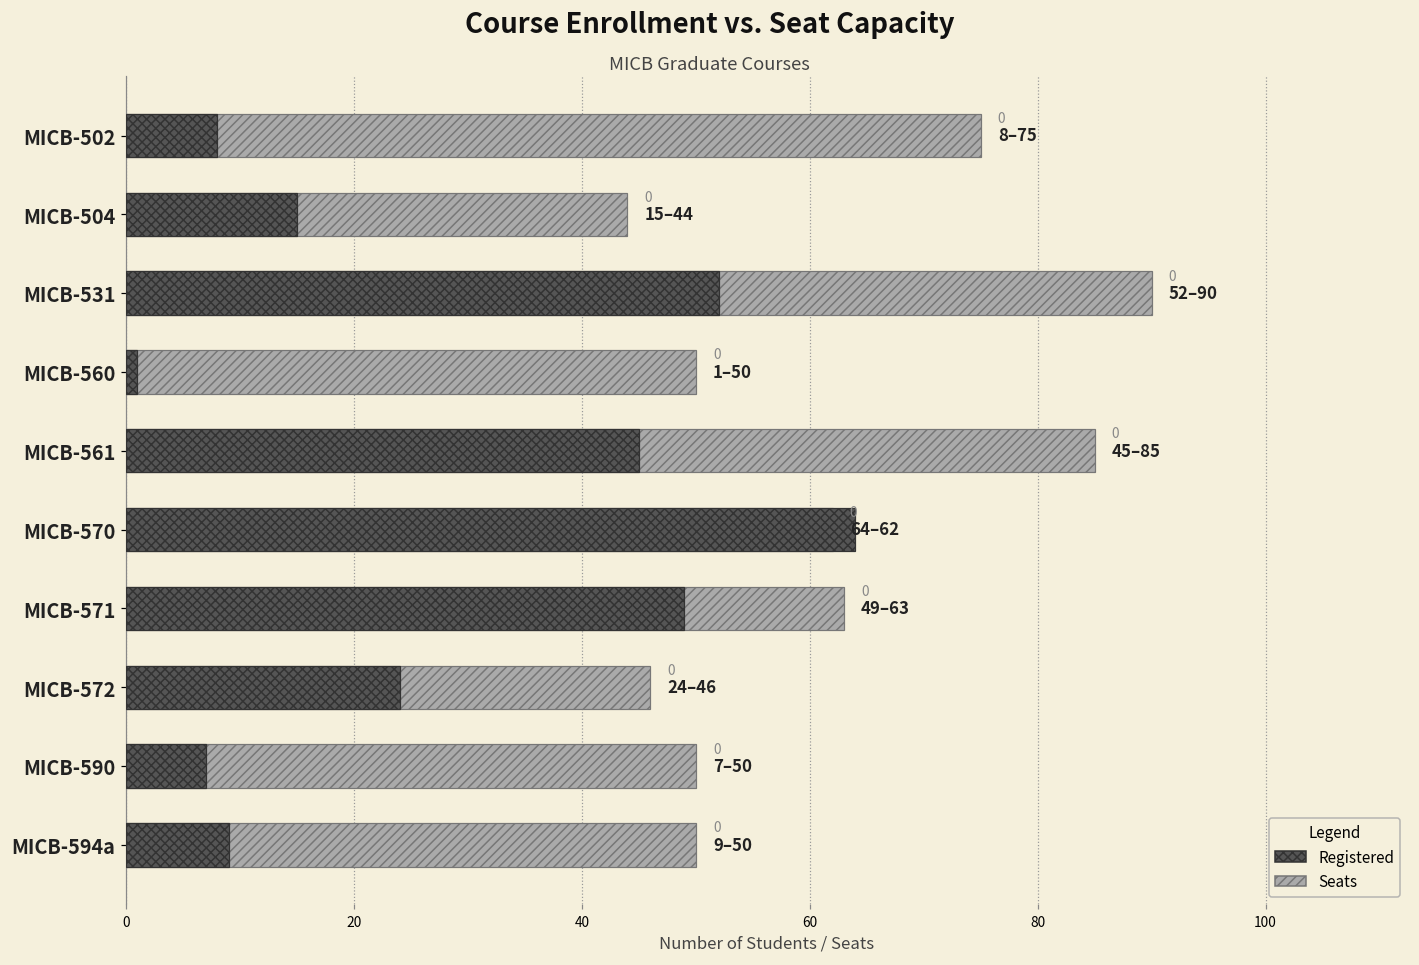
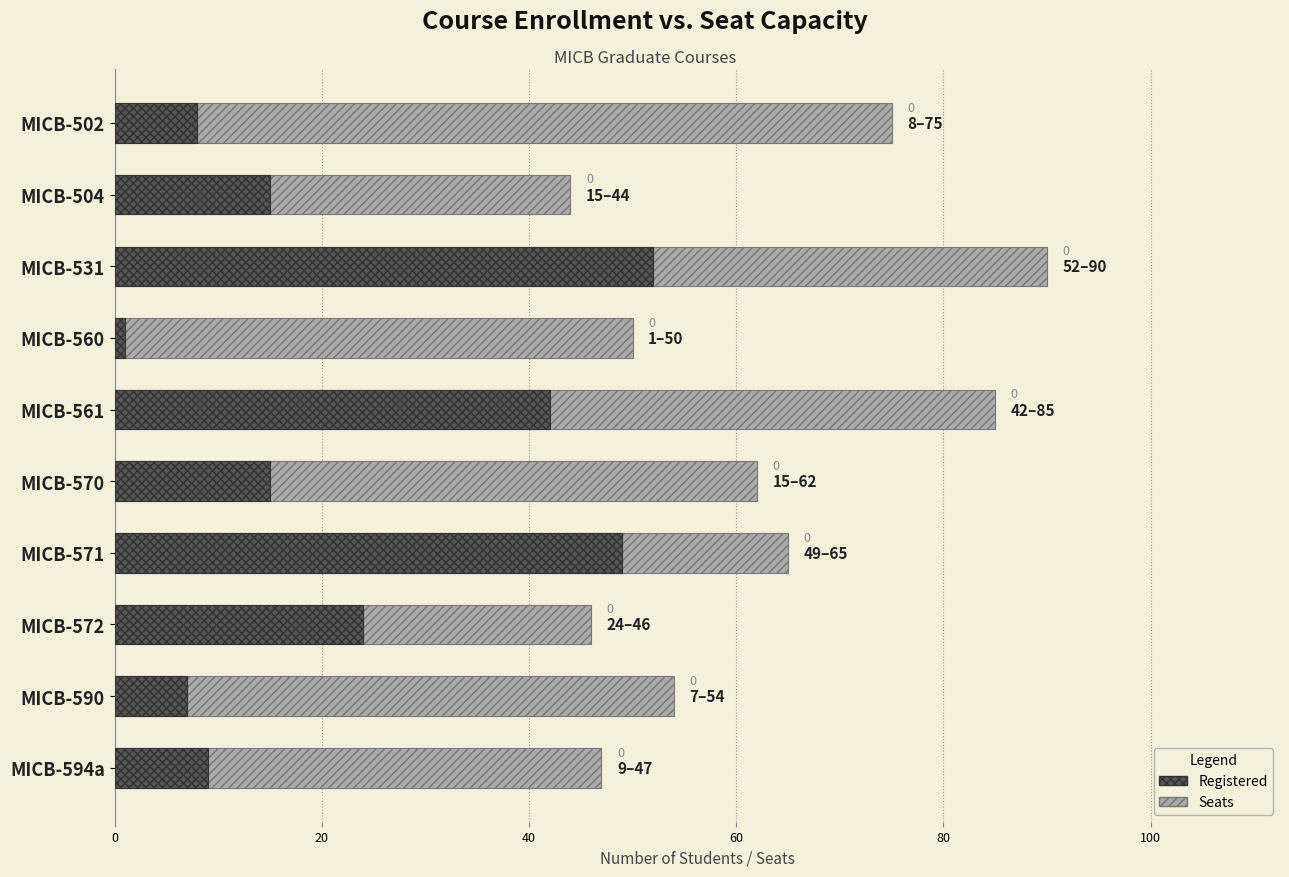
Registered, MICB-561: 45 -> 42
Registered, MICB-570: 64 -> 15
Seats, MICB-571: 63 -> 65
Seats, MICB-590: 50 -> 54
Seats, MICB-594a: 50 -> 47
